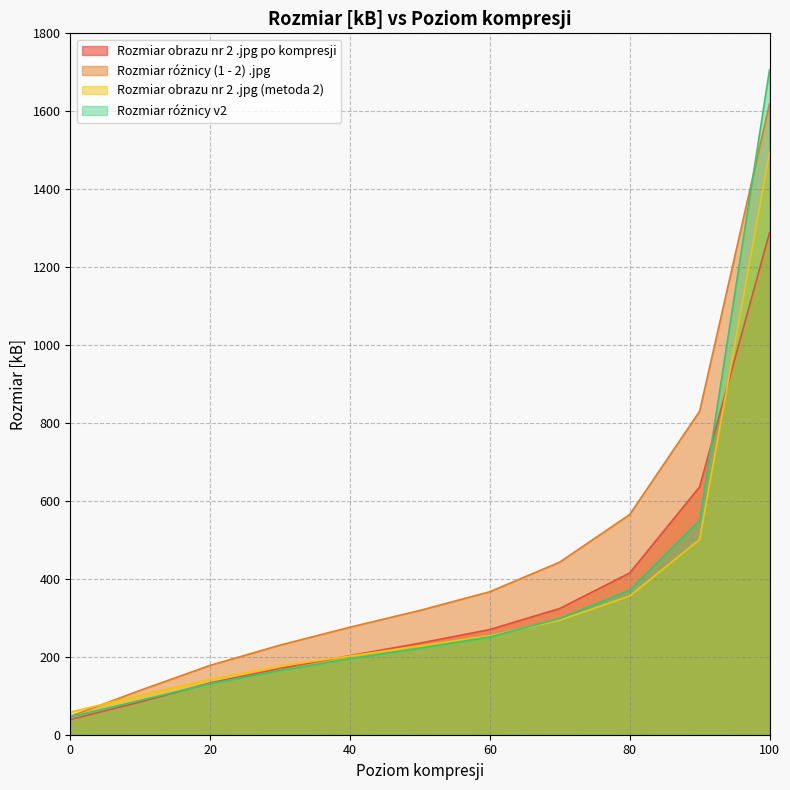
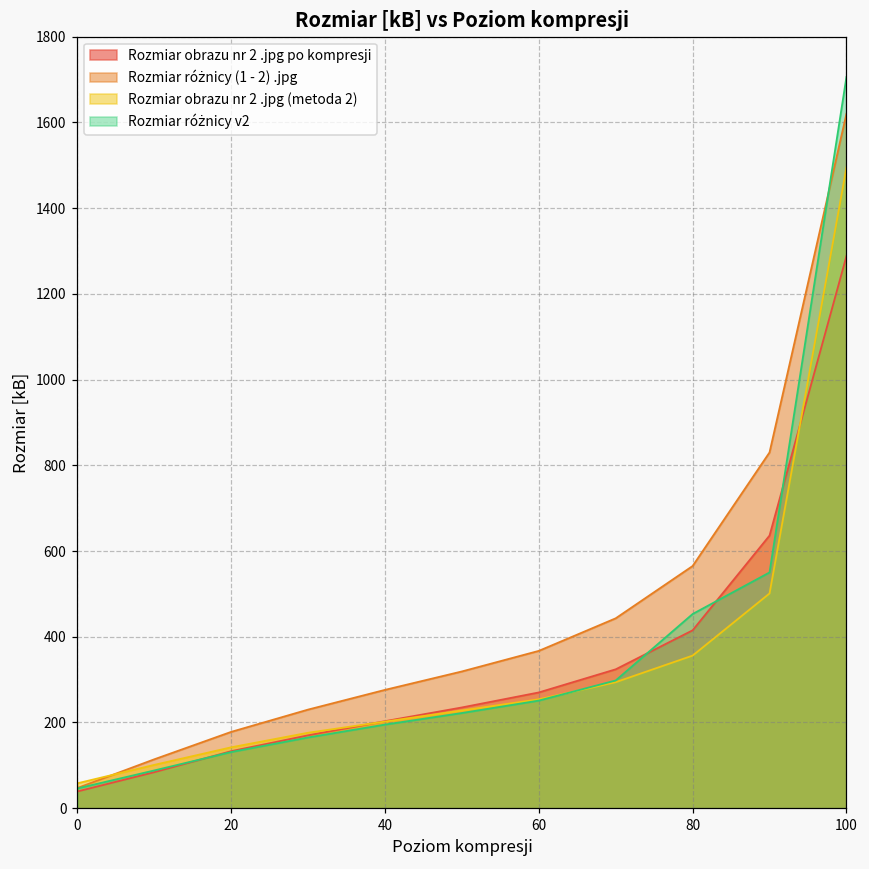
Rozmiar różnicy v2, 80: 370 -> 450
